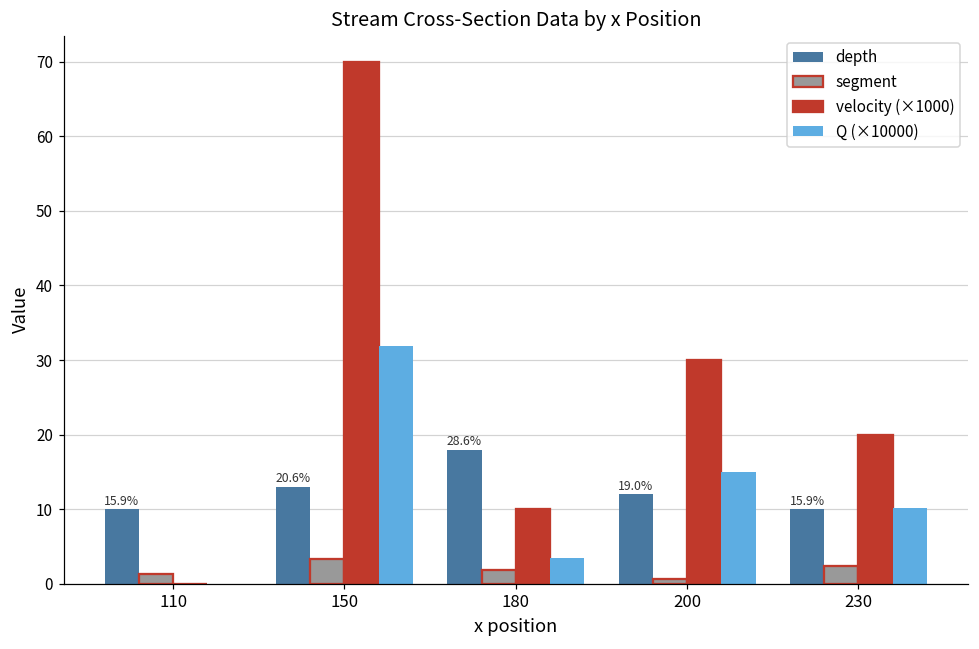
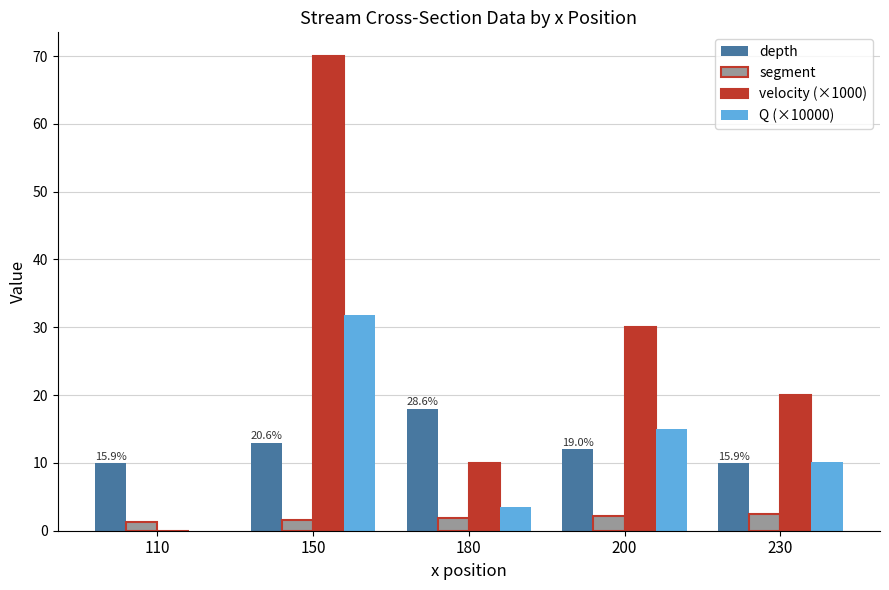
segment, 150: 3 -> 2
segment, 200: 1 -> 2
